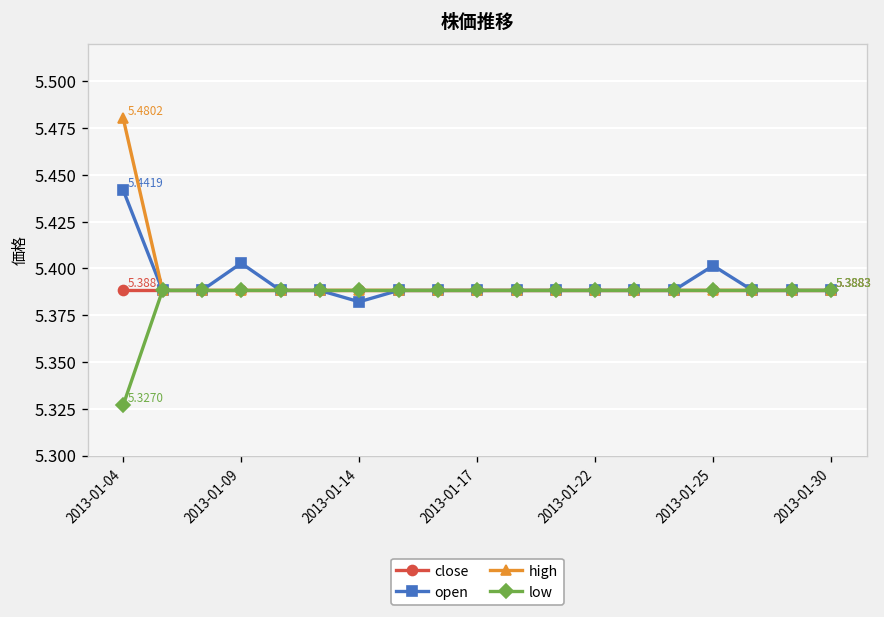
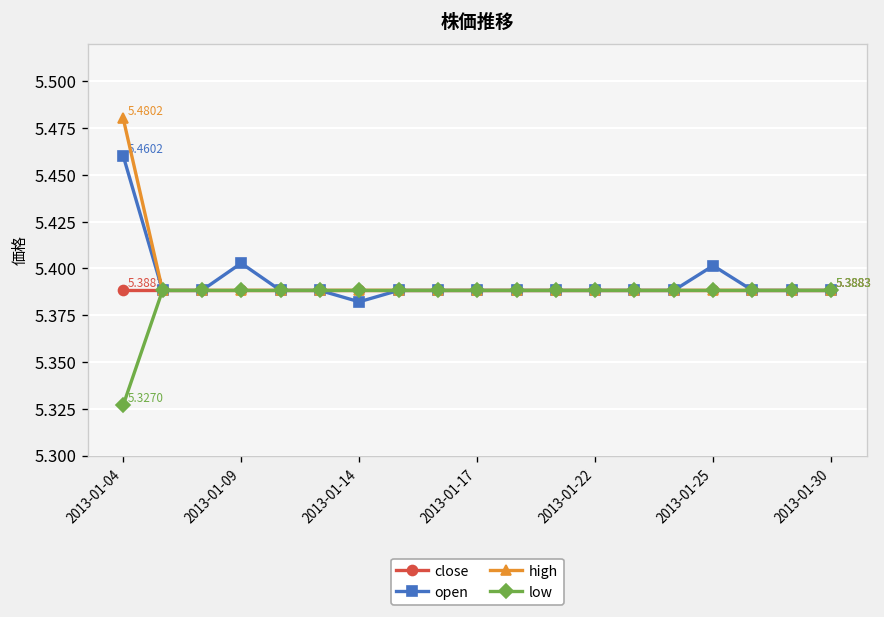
open, 2013-01-04: 5.4419 -> 5.4602
